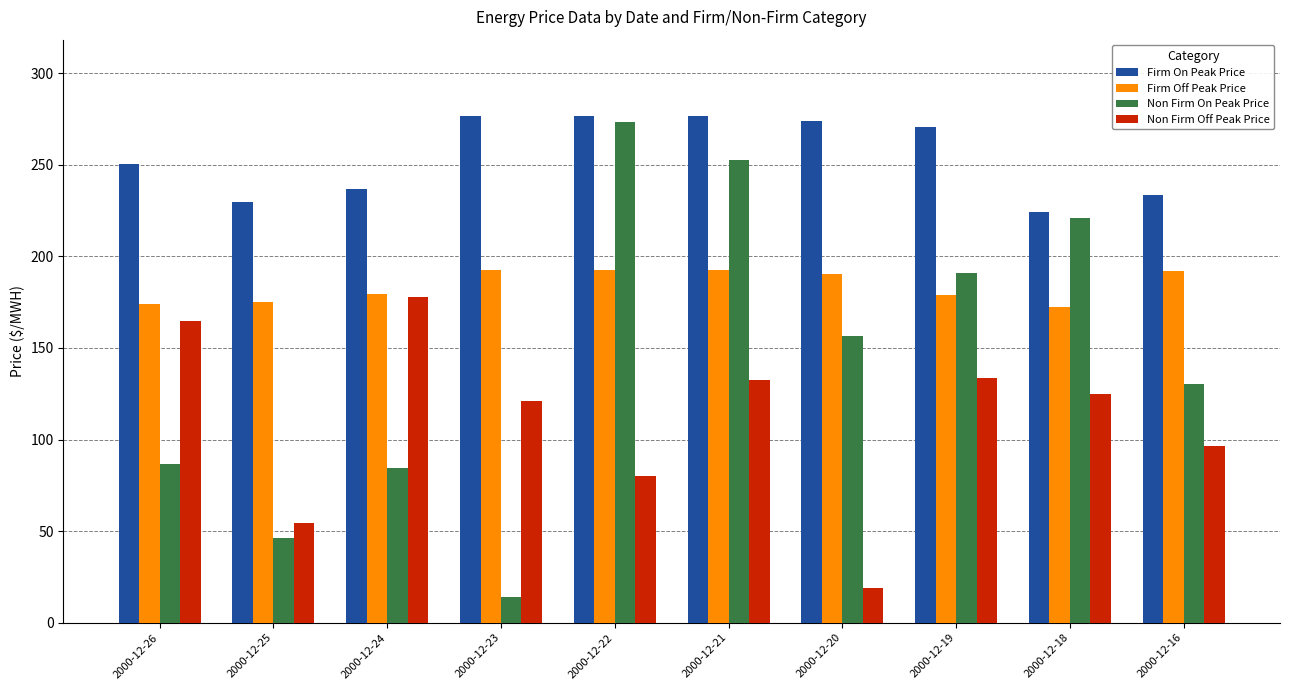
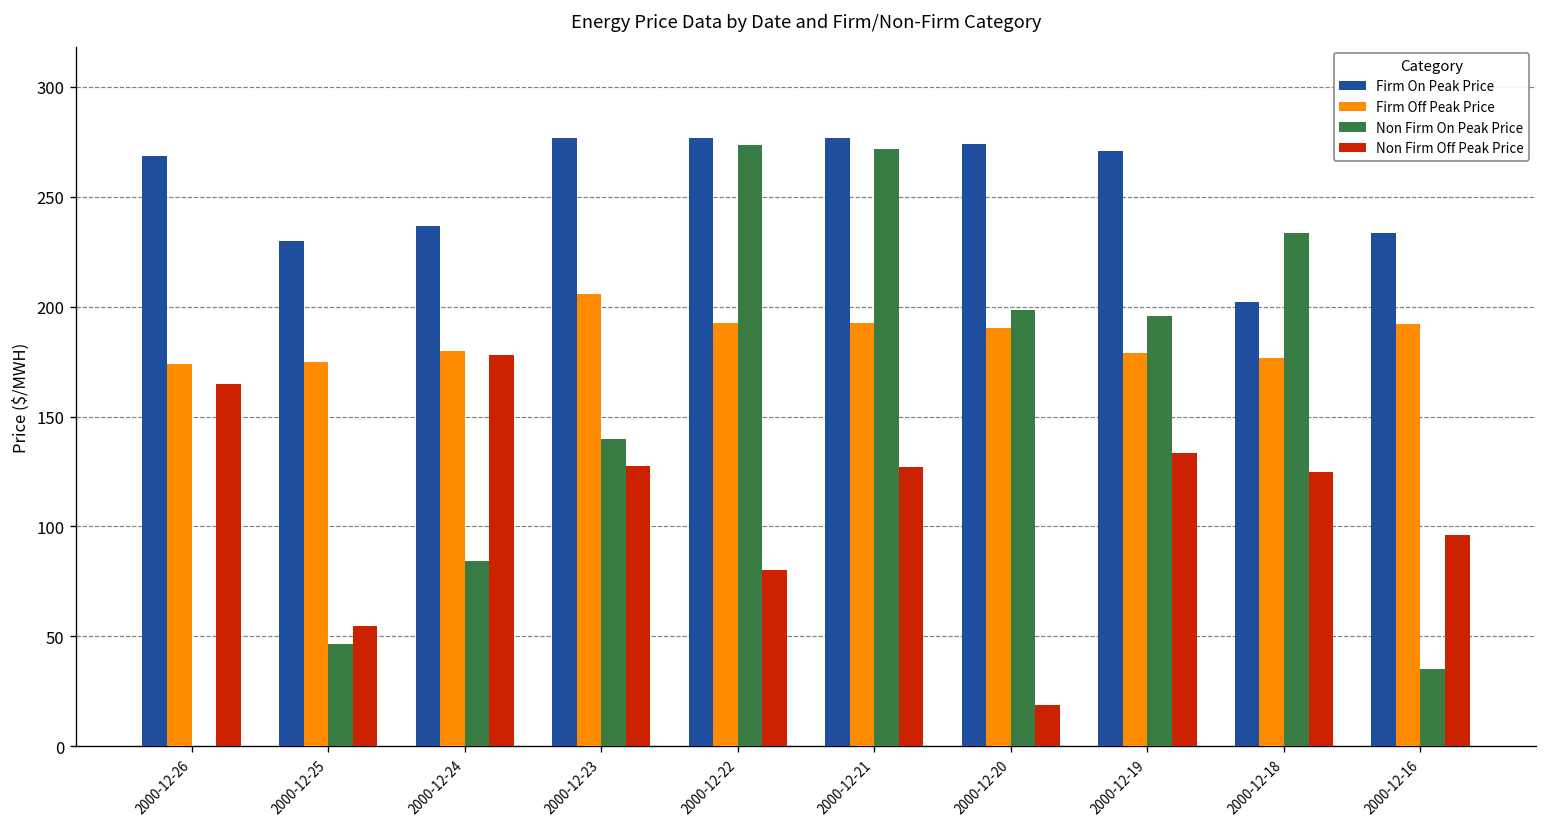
Firm On Peak Price, 2000-12-26: 251 -> 269
Non Firm On Peak Price, 2000-12-26: 87 -> 0
Firm Off Peak Price, 2000-12-23: 193 -> 206
Non Firm On Peak Price, 2000-12-23: 14 -> 140
Non Firm Off Peak Price, 2000-12-23: 121 -> 128
Non Firm On Peak Price, 2000-12-21: 253 -> 272
Non Firm Off Peak Price, 2000-12-21: 132 -> 127
Non Firm On Peak Price, 2000-12-20: 157 -> 199
Non Firm On Peak Price, 2000-12-19: 191 -> 196
Firm On Peak Price, 2000-12-18: 224 -> 202
Firm Off Peak Price, 2000-12-18: 172 -> 177
Non Firm On Peak Price, 2000-12-18: 221 -> 233
Non Firm On Peak Price, 2000-12-16: 130 -> 35
